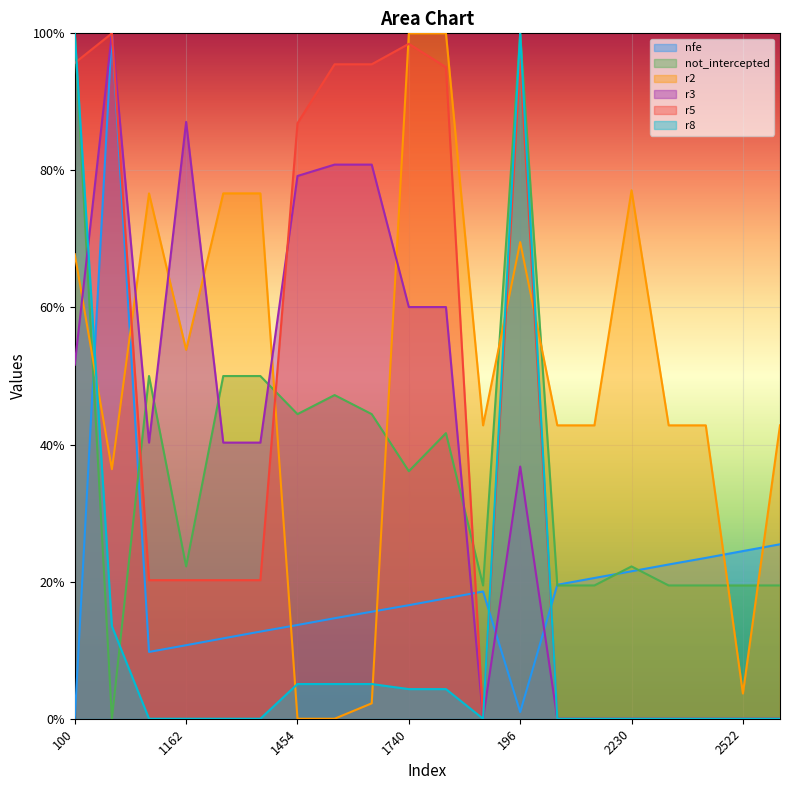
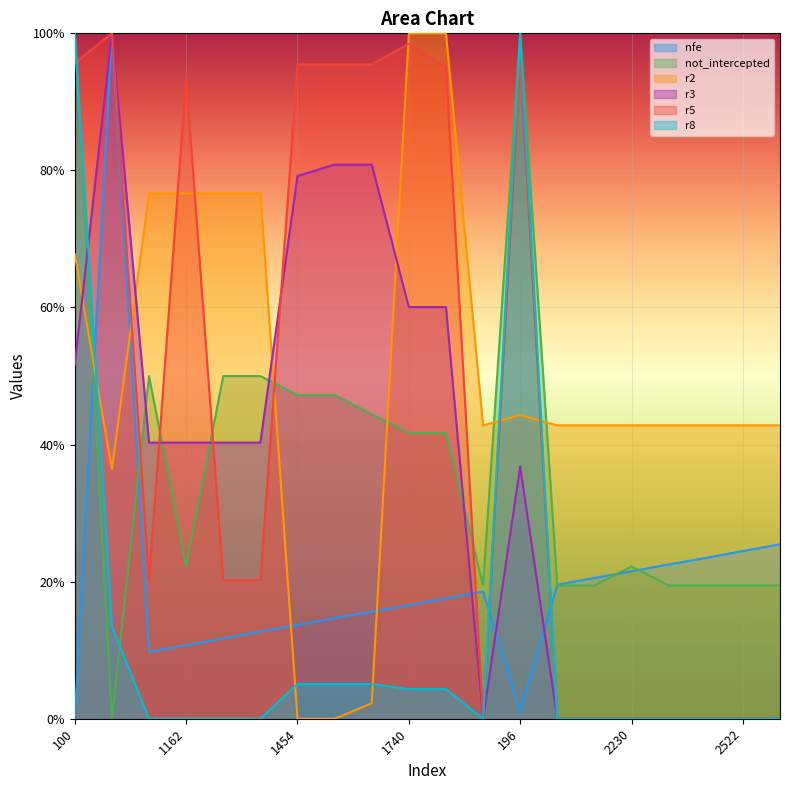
r2, 1162: 54% -> 77%
r3, 1162: 87% -> 40%
r5, 1162: 20% -> 93%
not_intercepted, 1454: 44% -> 47%
r5, 1454: 87% -> 95%
not_intercepted, 1740: 36% -> 42%
r2, 196: 70% -> 44%
r2, 2230: 77% -> 43%
r2, 2522: 4% -> 43%
